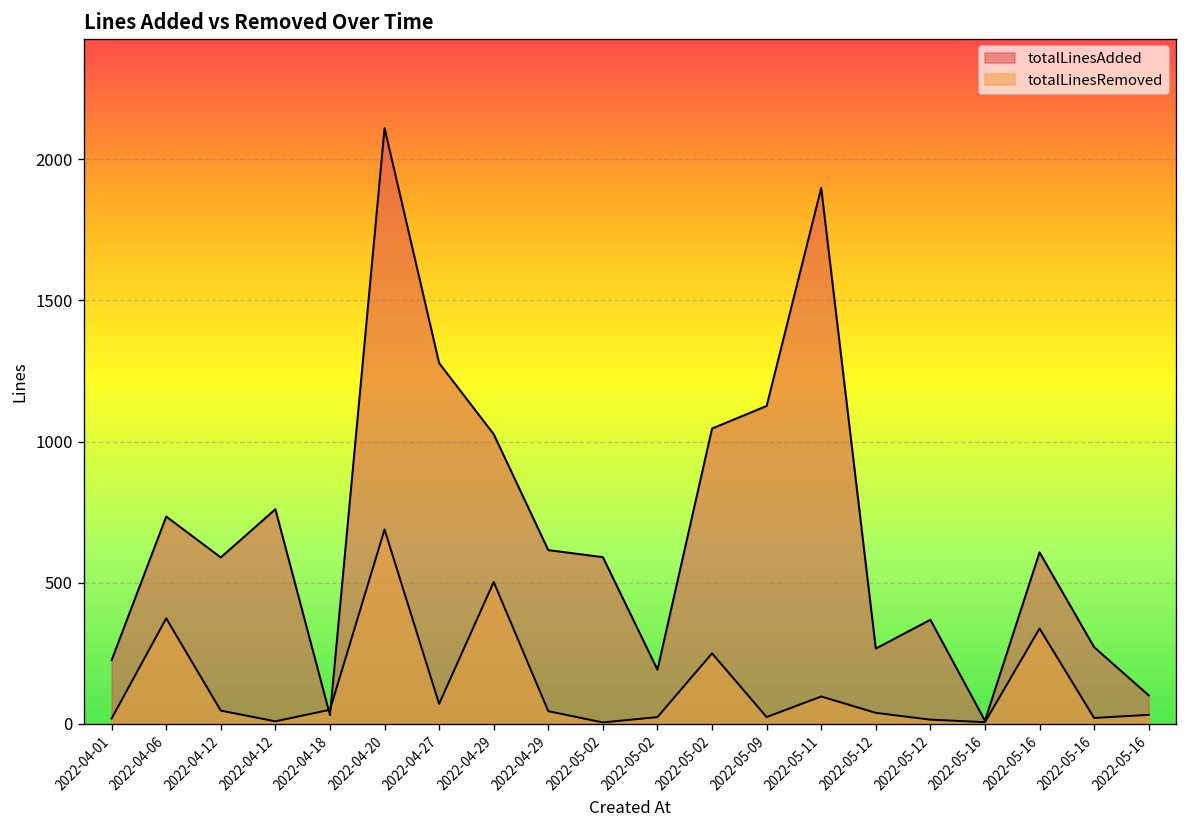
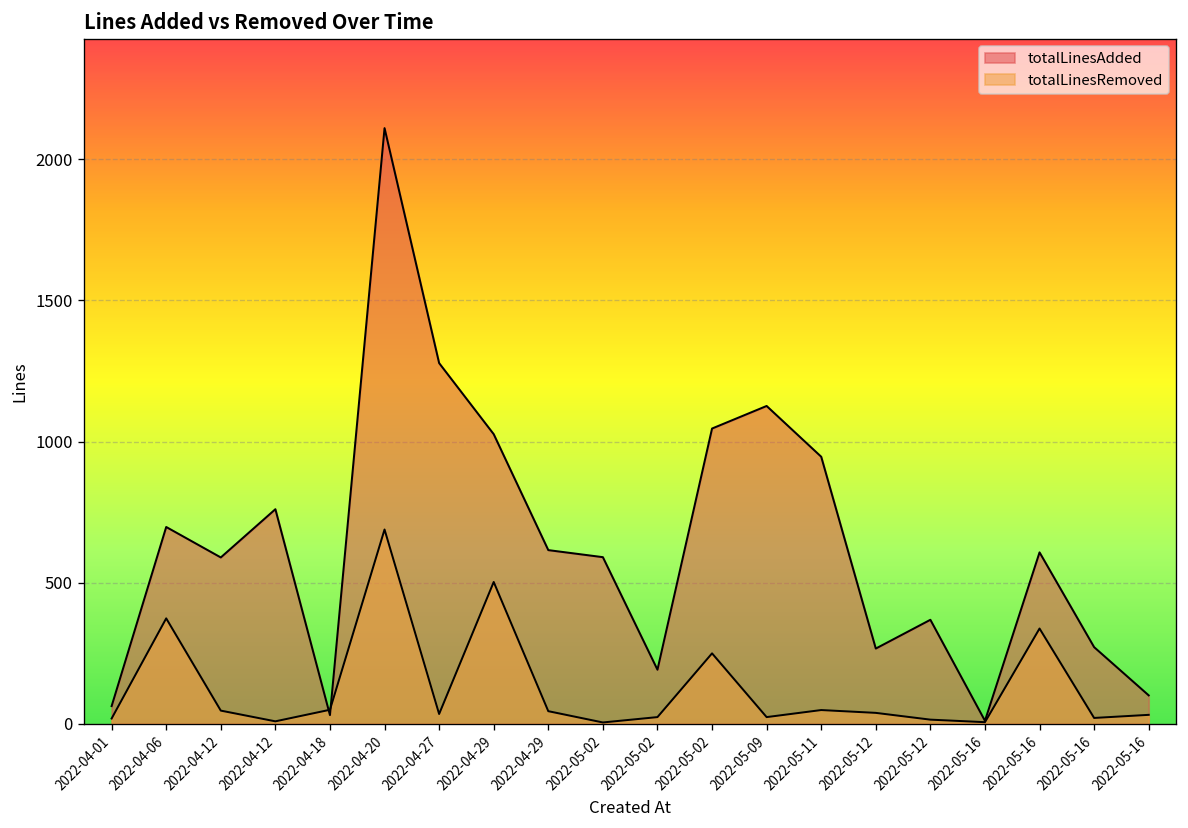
totalLinesAdded, 2022-04-01: 230 -> 60
totalLinesAdded, 2022-04-06: 730 -> 700
totalLinesRemoved, 2022-04-27: 70 -> 30
totalLinesAdded, 2022-05-11: 1900 -> 950
totalLinesRemoved, 2022-05-11: 100 -> 50
